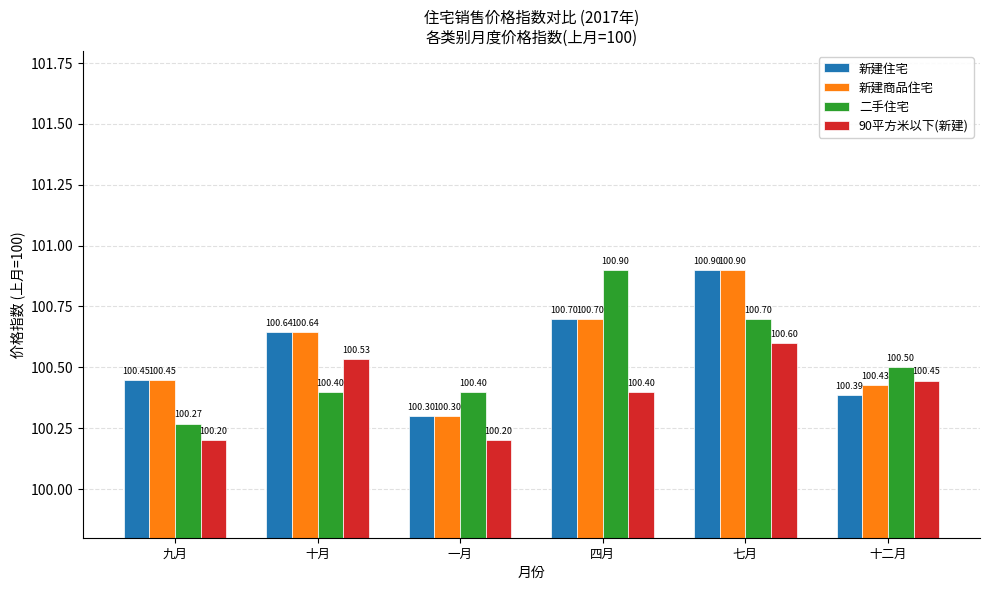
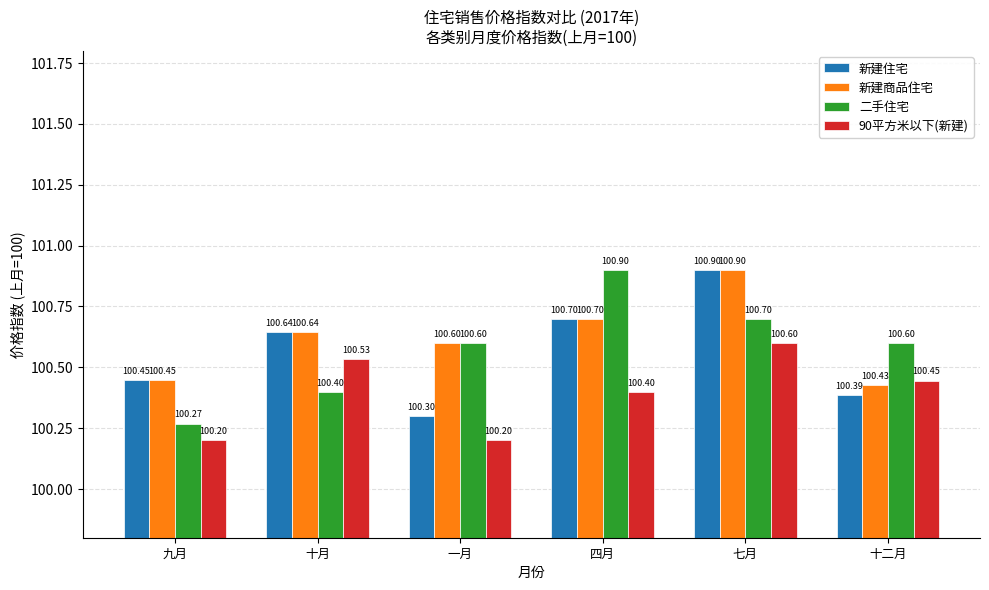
新建商品住宅, 一月: 100.30 -> 100.60
二手住宅, 一月: 100.40 -> 100.60
二手住宅, 十二月: 100.50 -> 100.60
